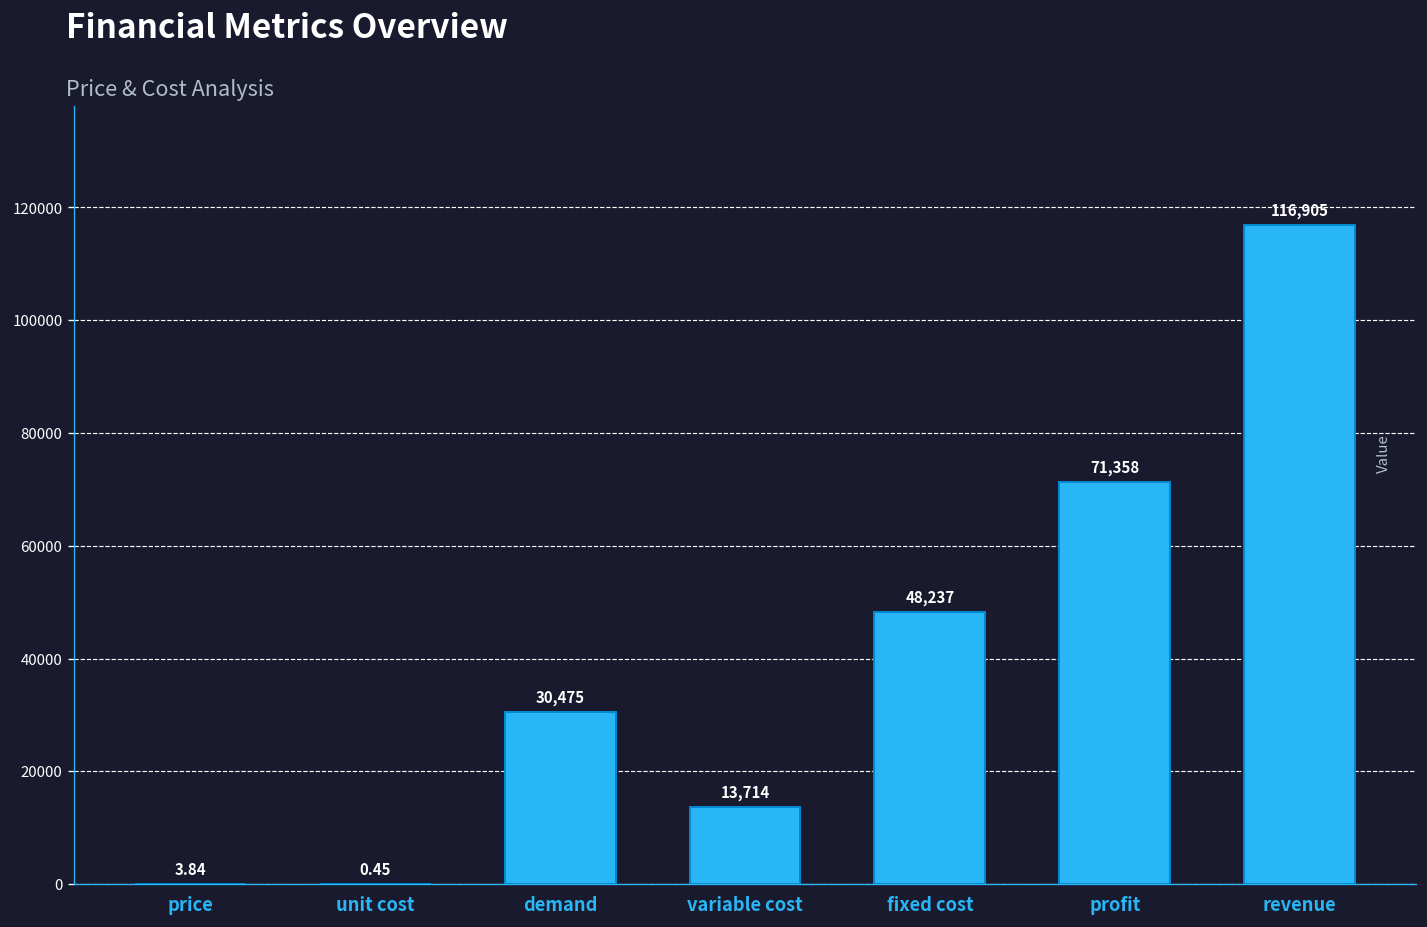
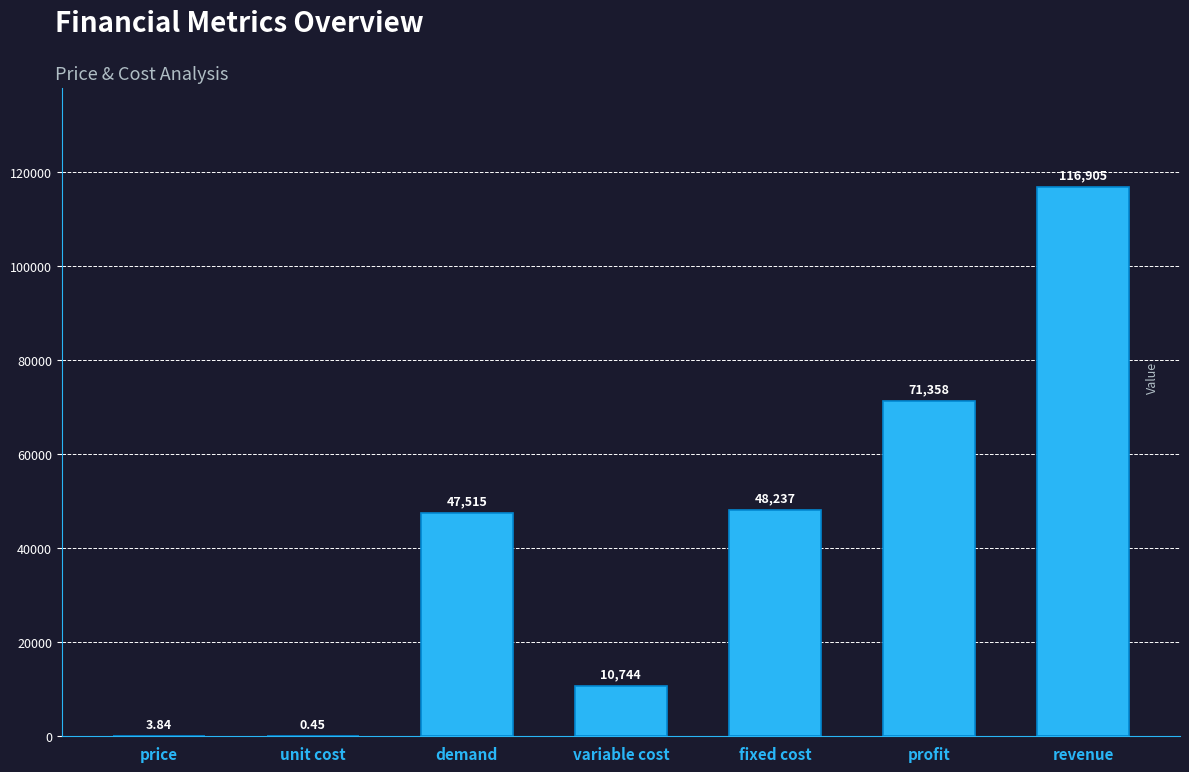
demand: 30,475 -> 47,515
variable cost: 13,714 -> 10,744
